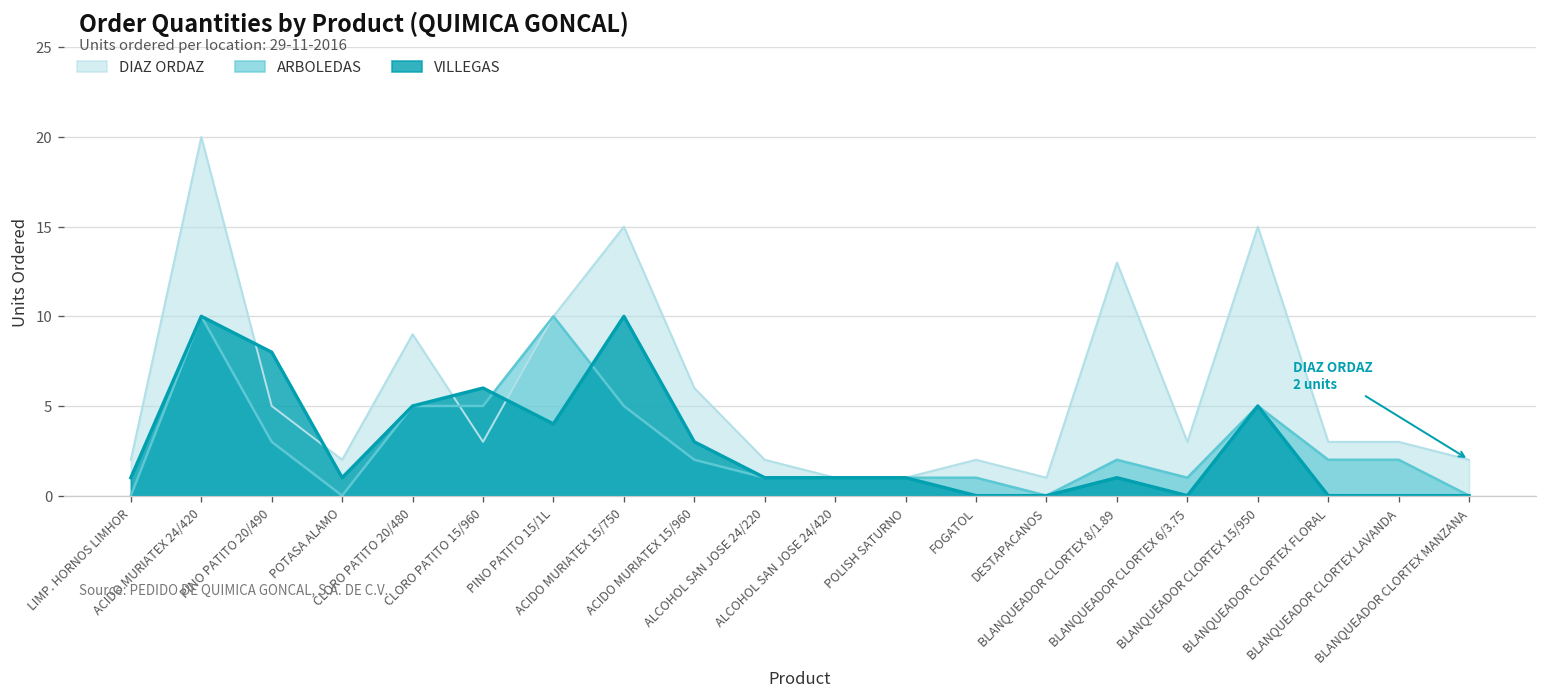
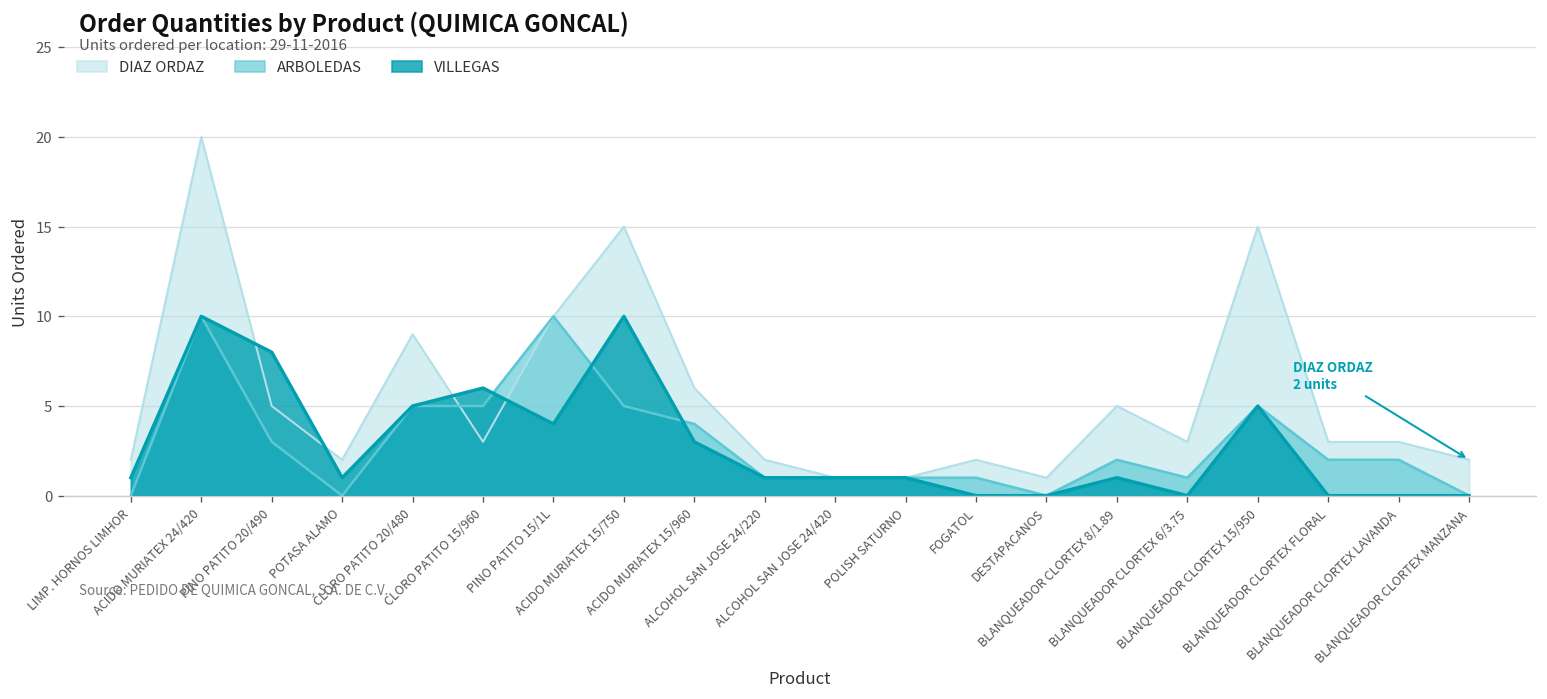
ARBOLEDAS, ACIDO MURIATEX 15/960: 2 -> 4
DIAZ ORDAZ, BLANQUEADOR CLORTEX 8/1.89: 13 -> 5
